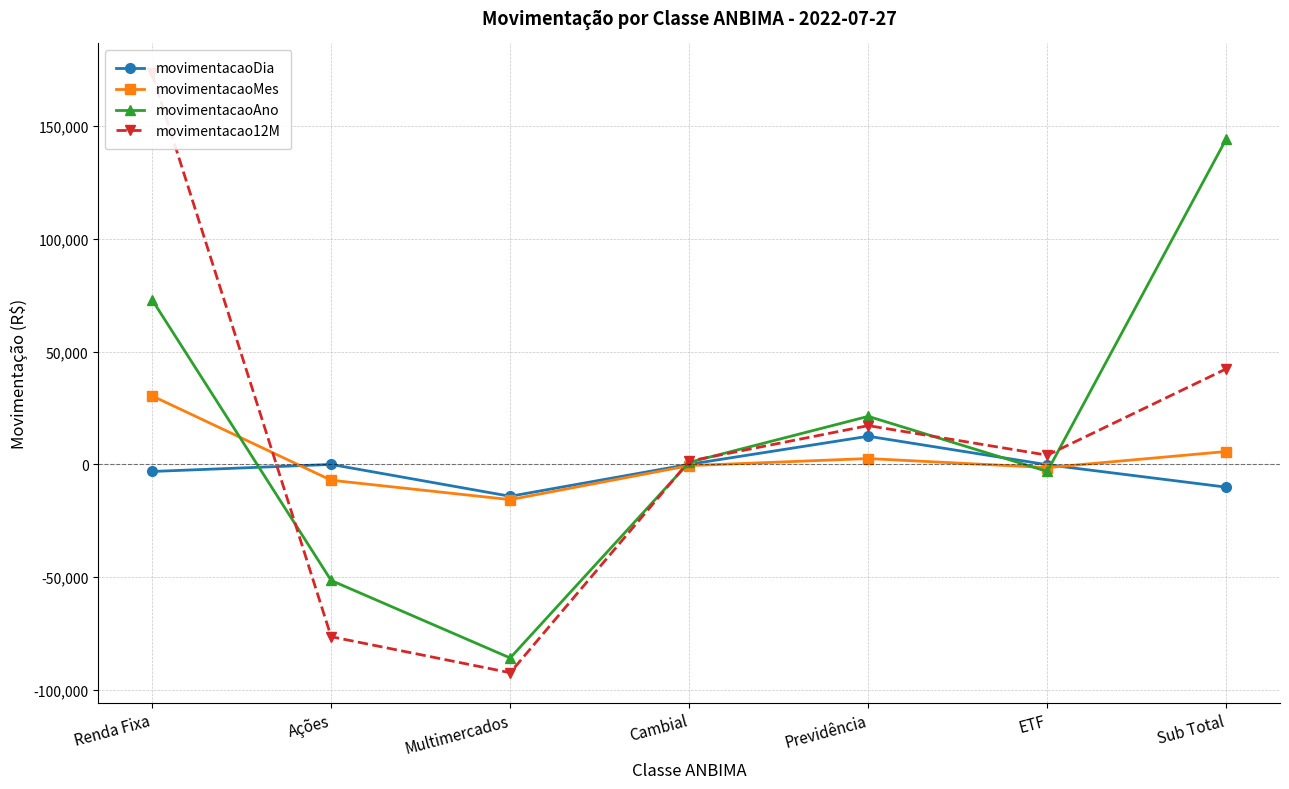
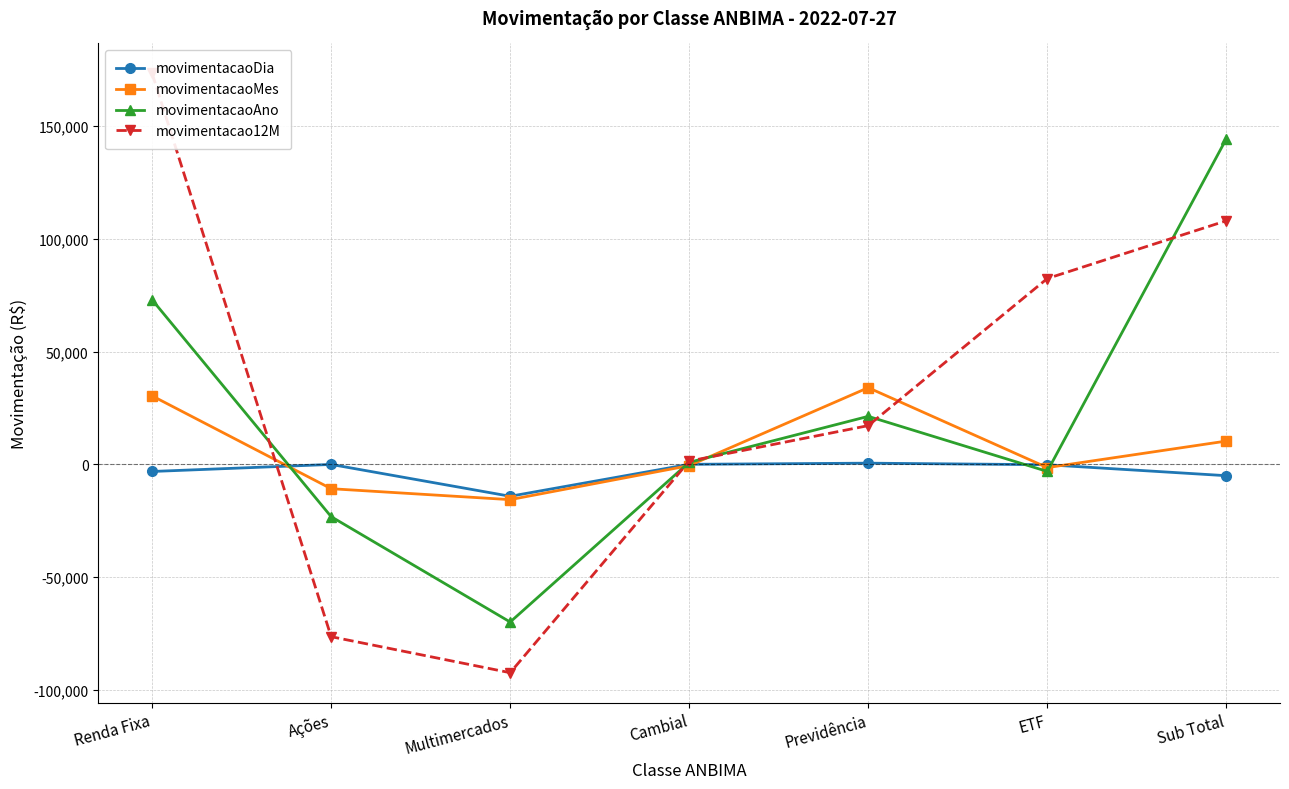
movimentacaoMes, Ações: -7,000 -> -11,000
movimentacaoAno, Ações: -51,000 -> -23,000
movimentacaoAno, Multimercados: -86,000 -> -70,000
movimentacaoDia, Previdência: 12,000 -> 1,000
movimentacaoMes, Previdência: 3,000 -> 34,000
movimentacao12M, ETF: 4,000 -> 82,000
movimentacaoDia, Sub Total: -10,000 -> -5,000
movimentacaoMes, Sub Total: 6,000 -> 10,000
movimentacao12M, Sub Total: 42,000 -> 108,000
